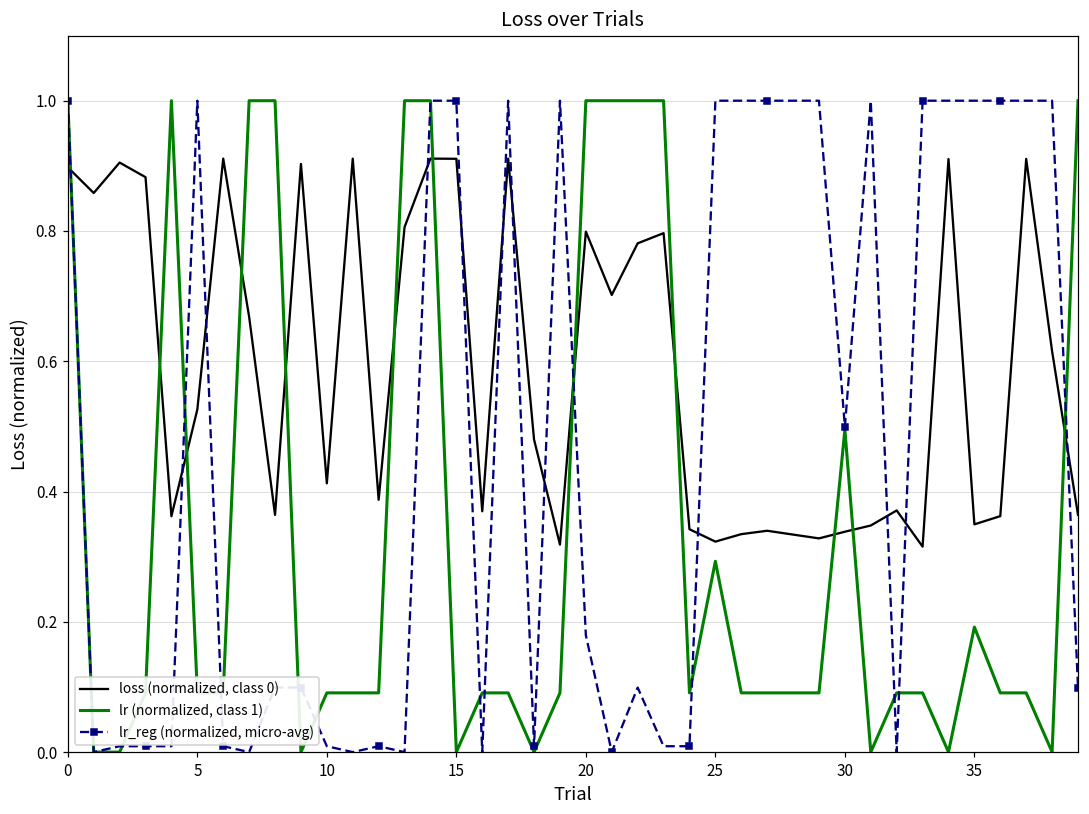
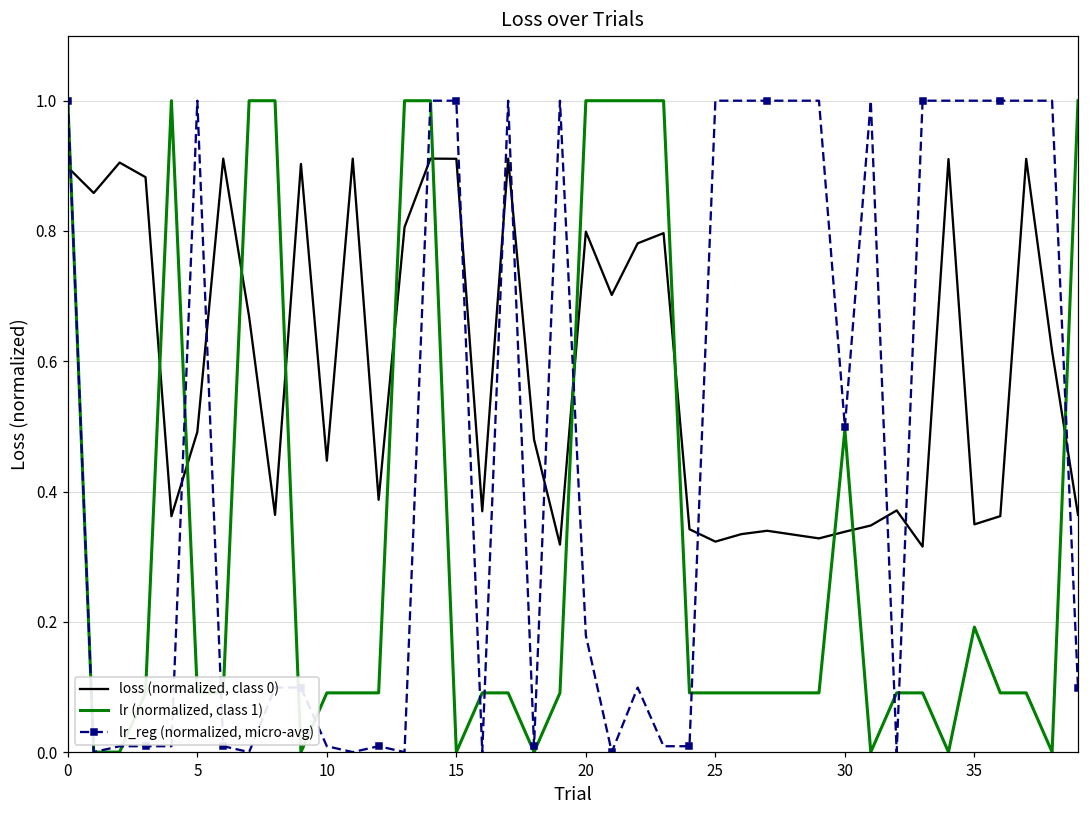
loss (normalized, class 0), 5: 0.53 -> 0.49
loss (normalized, class 0), 10: 0.41 -> 0.45
lr (normalized, class 1), 25: 0.29 -> 0.09
